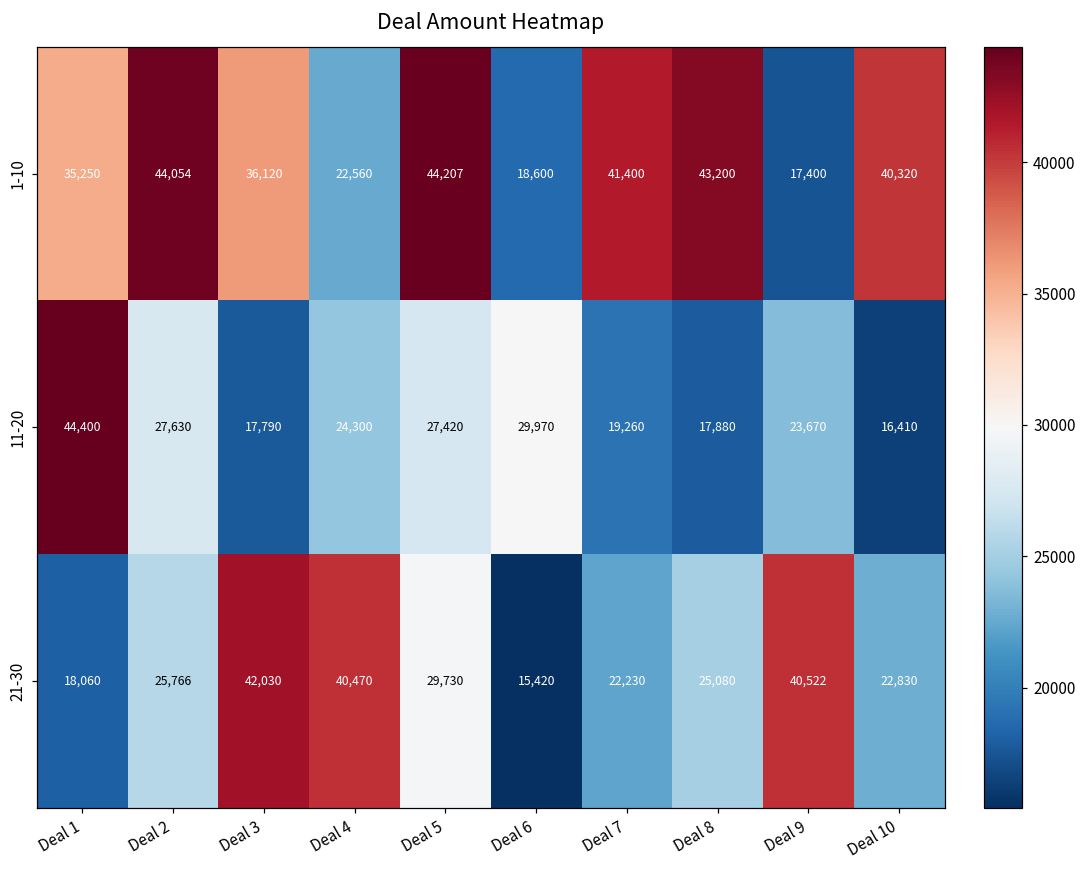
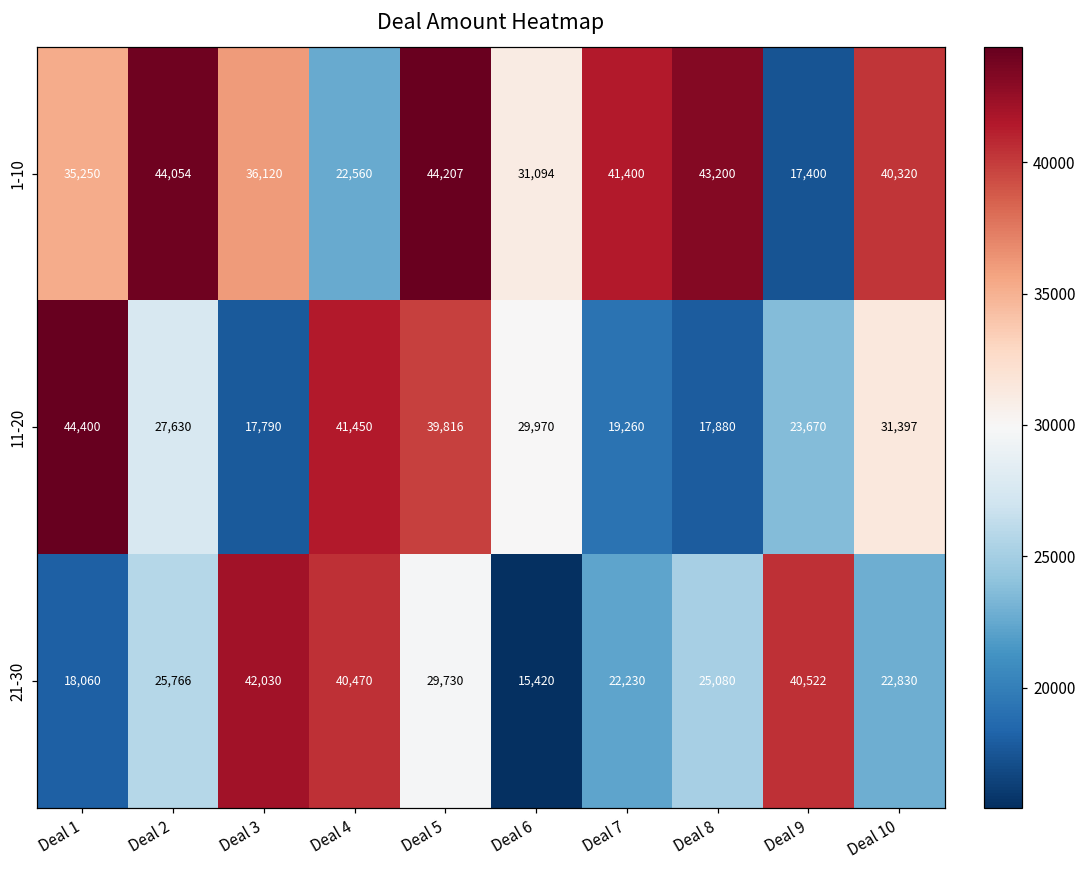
1-10, Deal 6: 18,600 -> 31,094
11-20, Deal 4: 24,300 -> 41,450
11-20, Deal 5: 27,420 -> 39,816
11-20, Deal 10: 16,410 -> 31,397
